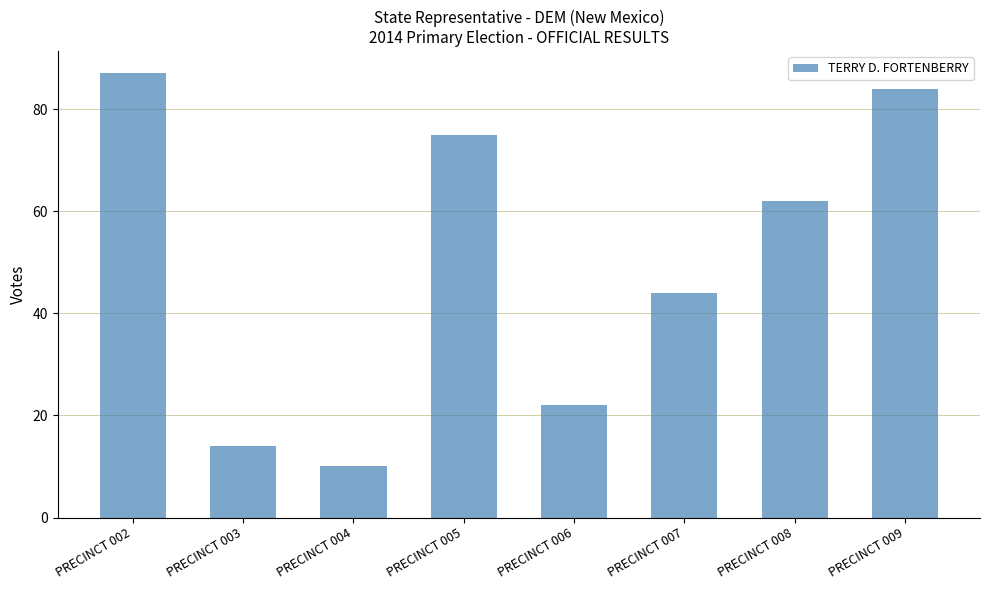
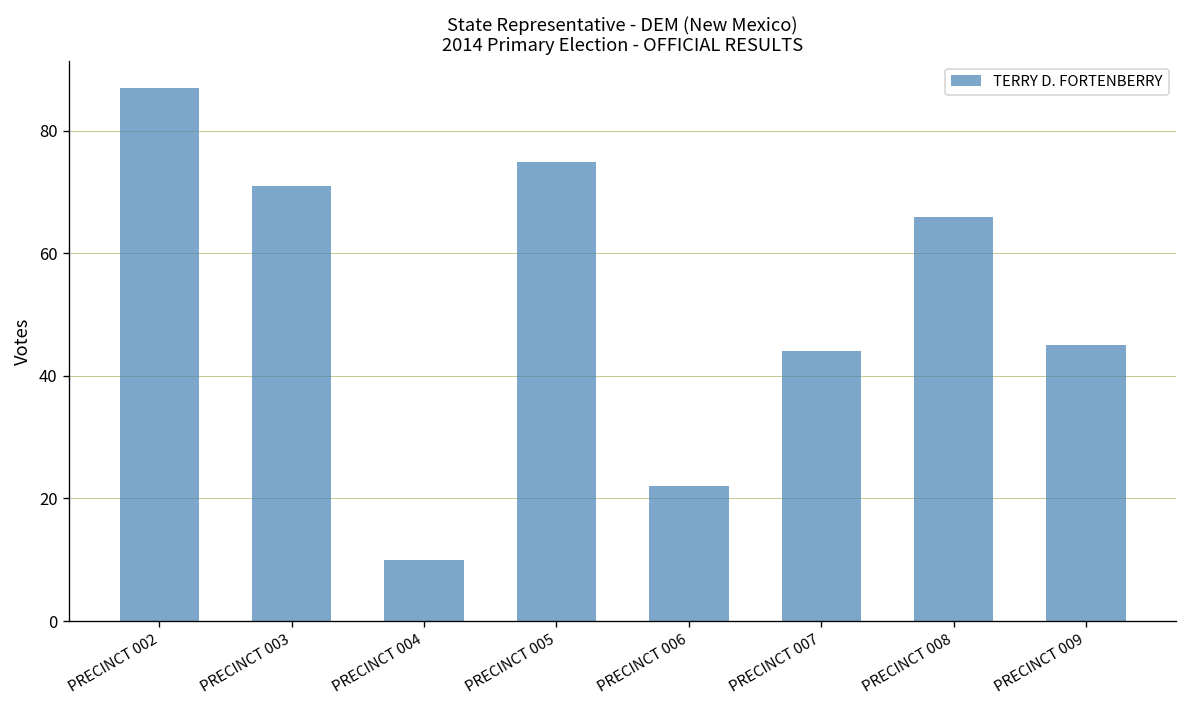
PRECINCT 003: 14 -> 71
PRECINCT 008: 62 -> 66
PRECINCT 009: 84 -> 45
